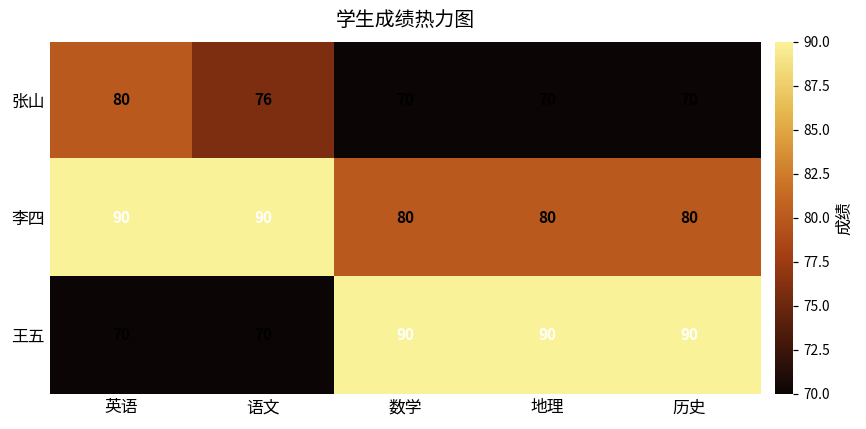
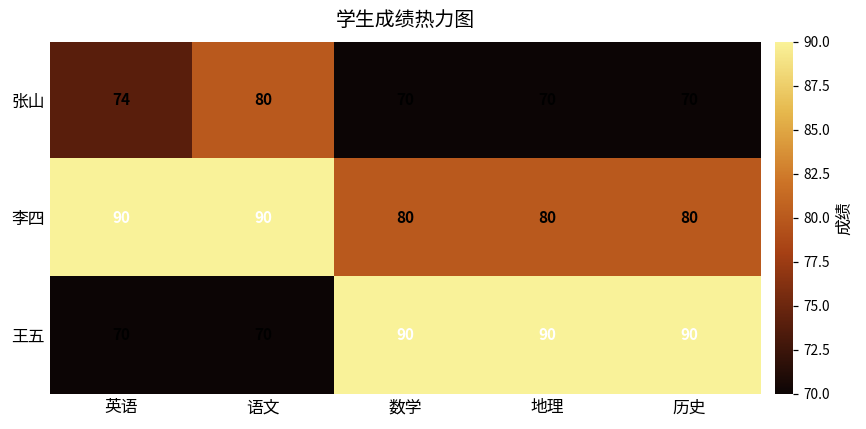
张山, 英语: 80 -> 74
张山, 语文: 76 -> 80
